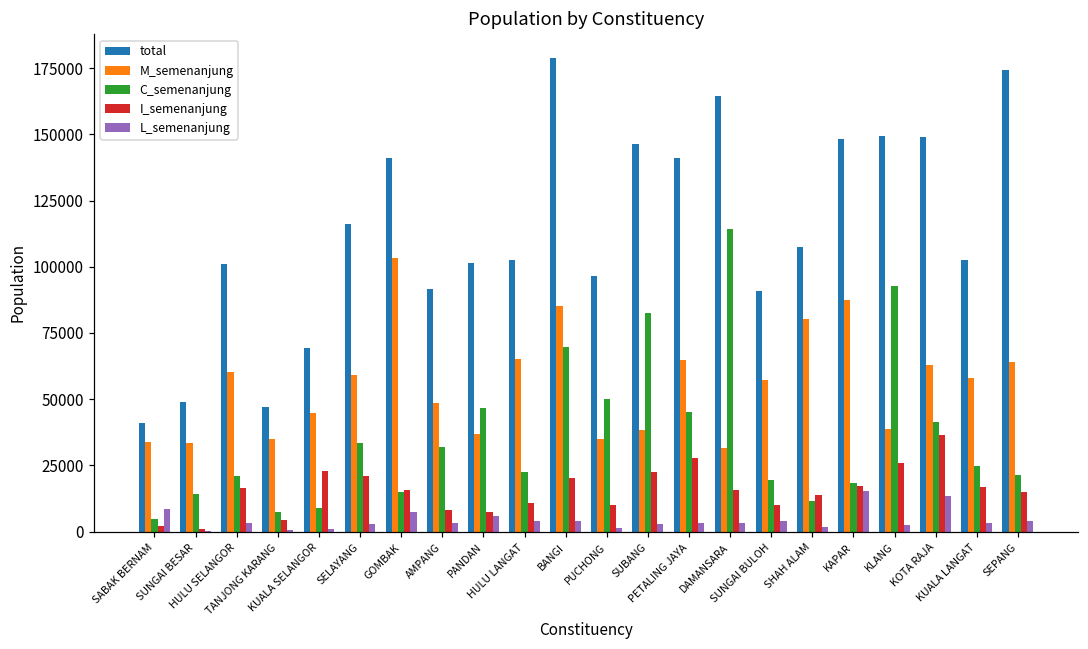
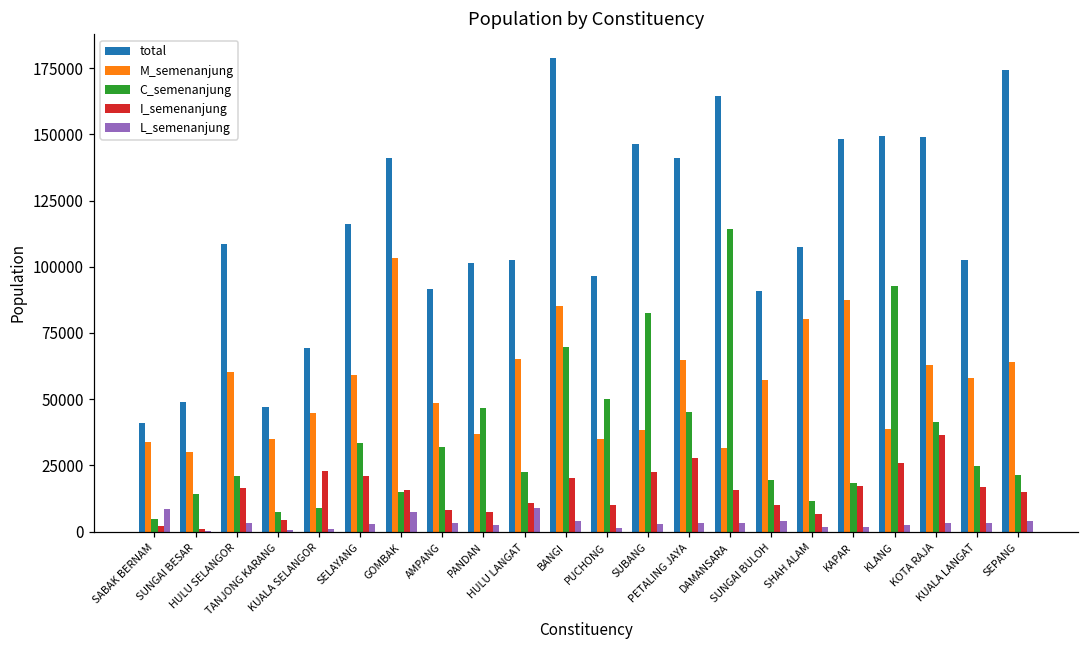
M_semenanjung, SUNGAI BESAR: 33000 -> 30000
total, HULU SELANGOR: 101000 -> 109000
L_semenanjung, PANDAN: 6000 -> 2000
L_semenanjung, HULU LANGAT: 4000 -> 9000
I_semenanjung, SHAH ALAM: 14000 -> 7000
L_semenanjung, KAPAR: 15000 -> 2000
L_semenanjung, KOTA RAJA: 13000 -> 3000
